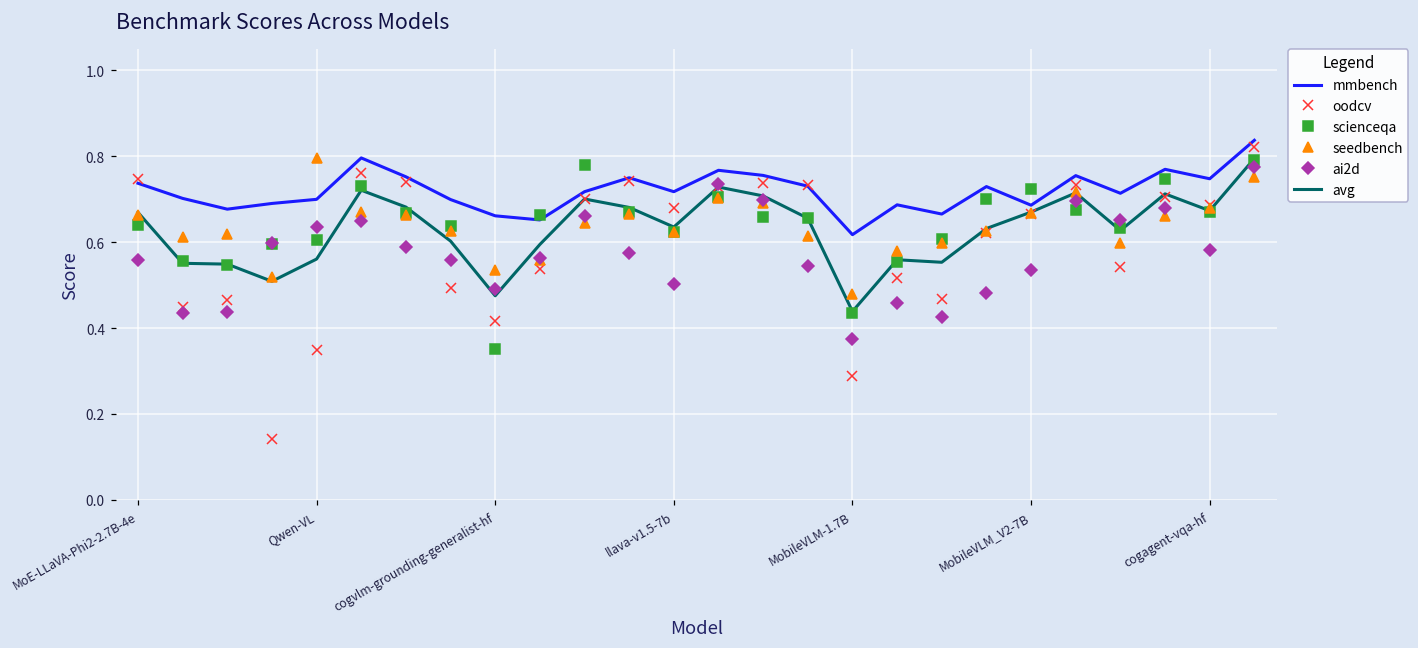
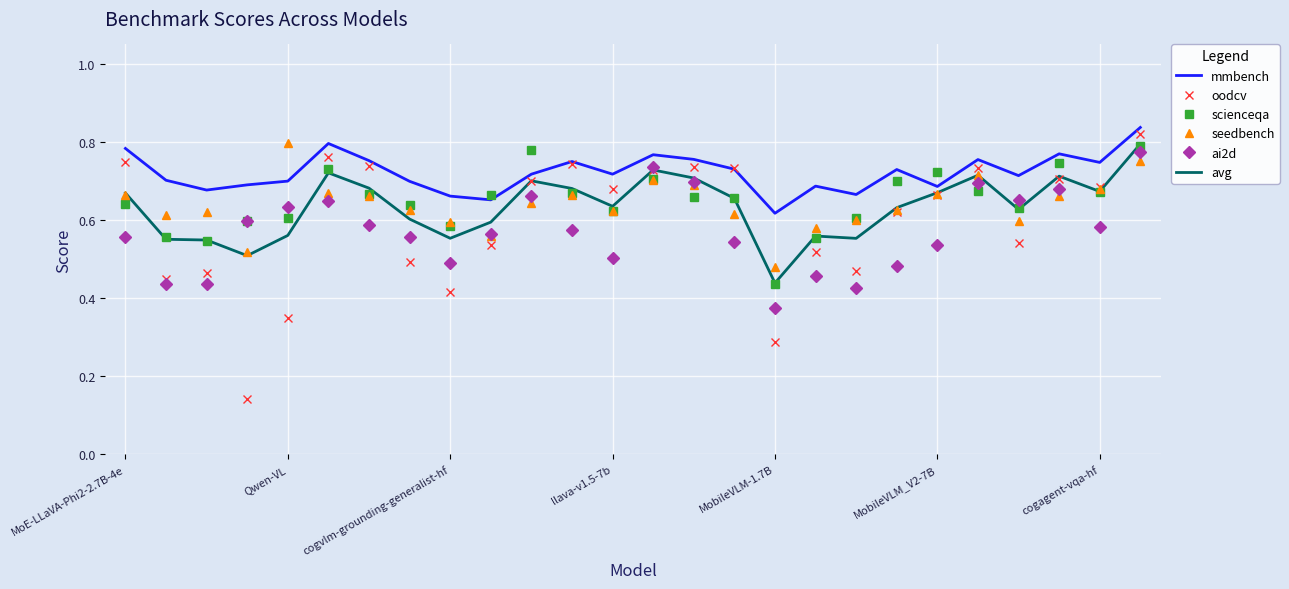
mmbench, MoE-LLaVA-Phi2-2.7B-4e: 0.74 -> 0.78
scienceqa, cogvlm-grounding-generalist-hf: 0.35 -> 0.58
seedbench, cogvlm-grounding-generalist-hf: 0.53 -> 0.60
avg, cogvlm-grounding-generalist-hf: 0.48 -> 0.55
